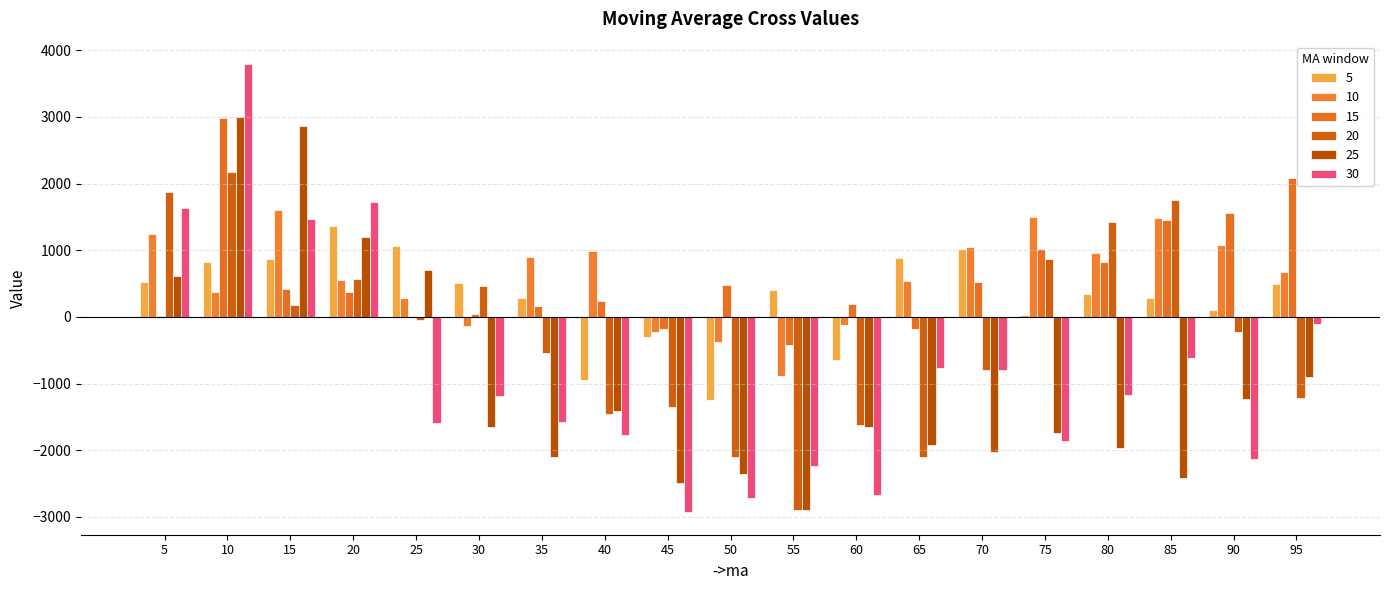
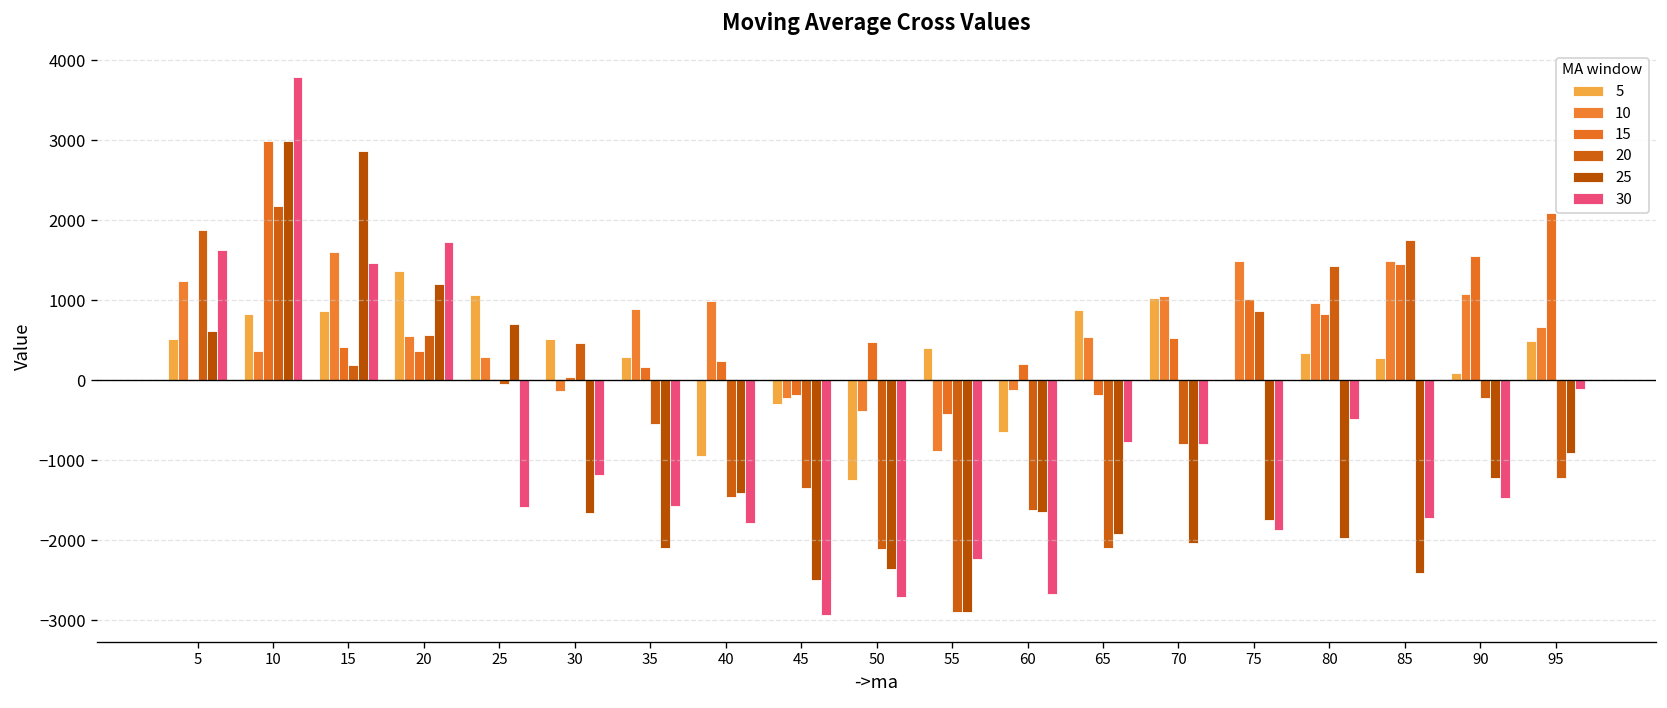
30, 80: -1200 -> -500
30, 85: -600 -> -1700
30, 90: -2100 -> -1500
